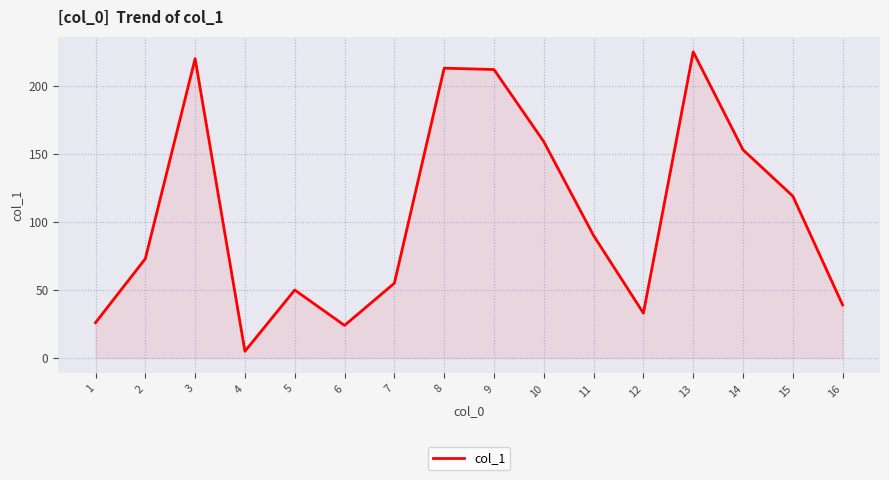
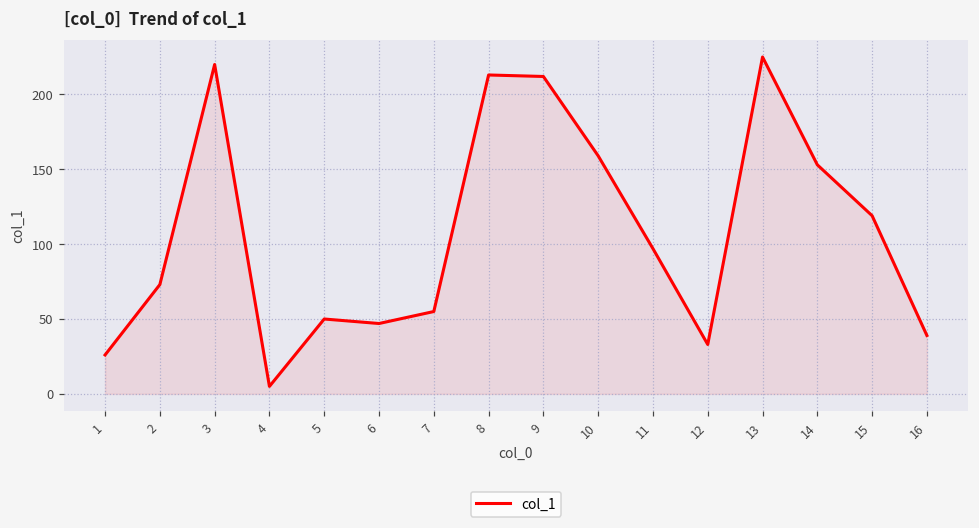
6: 24 -> 47
11: 90 -> 97
